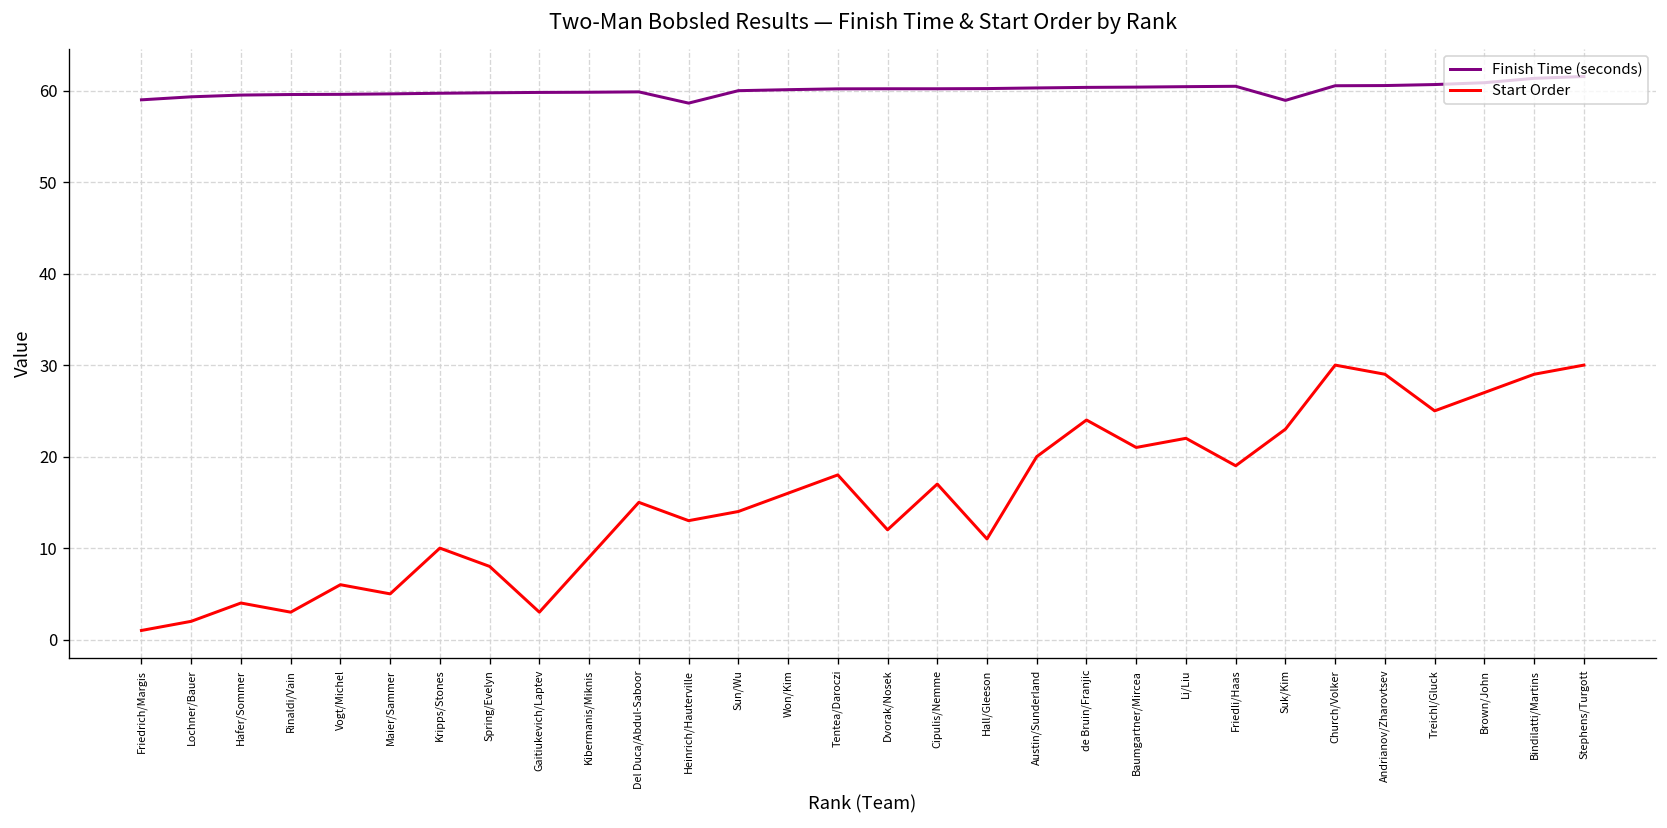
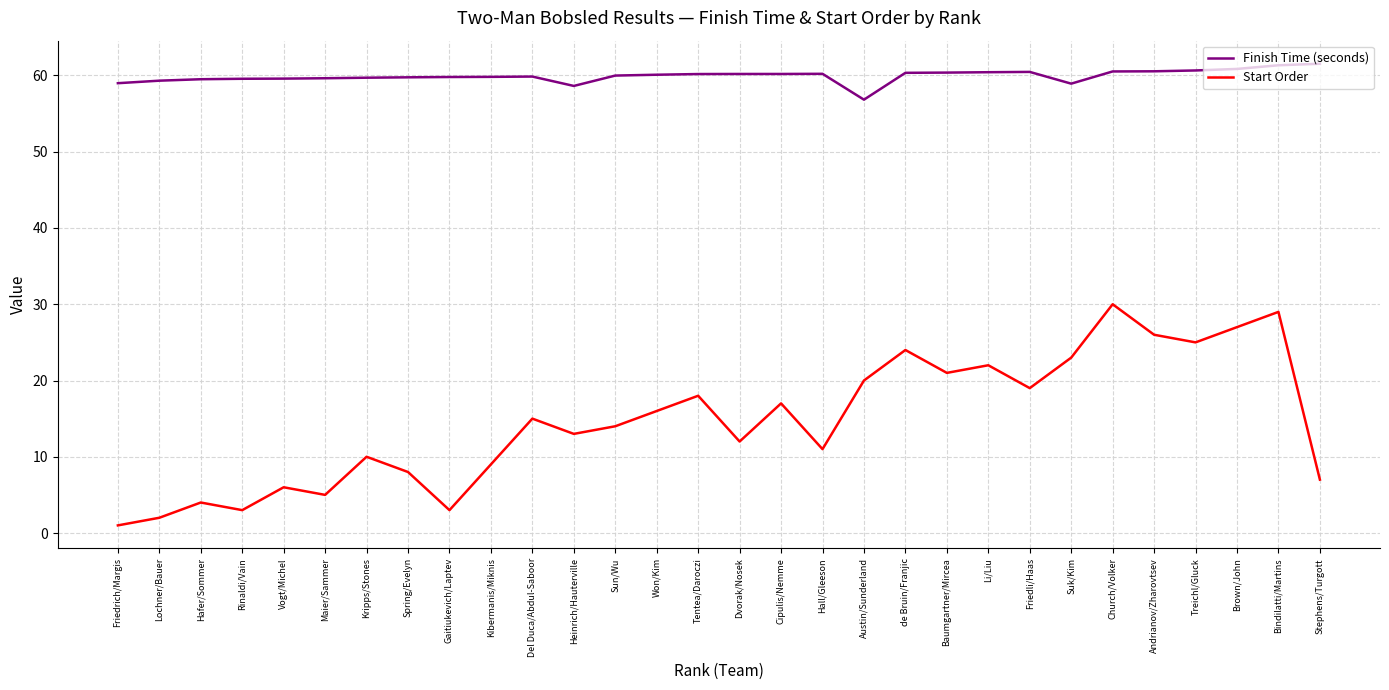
Finish Time (seconds), Austin/Sunderland: 60 -> 57
Start Order, Andrianov/Zharovtsev: 29 -> 26
Start Order, Stephens/Turgott: 30 -> 7
